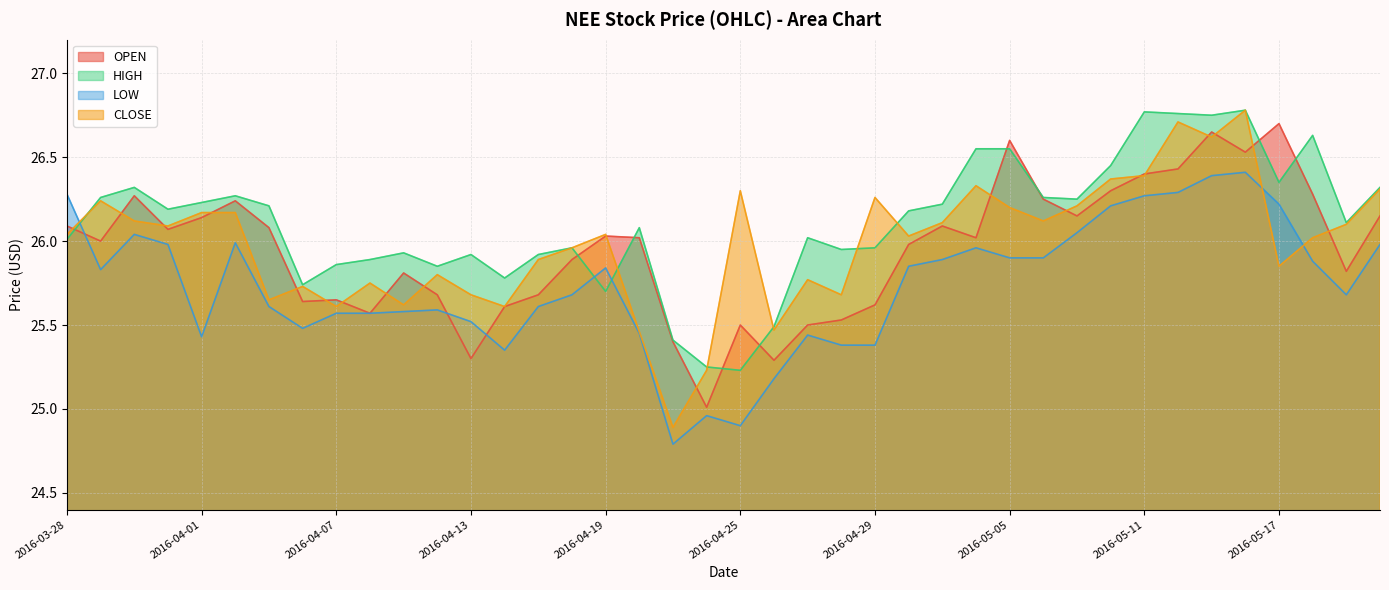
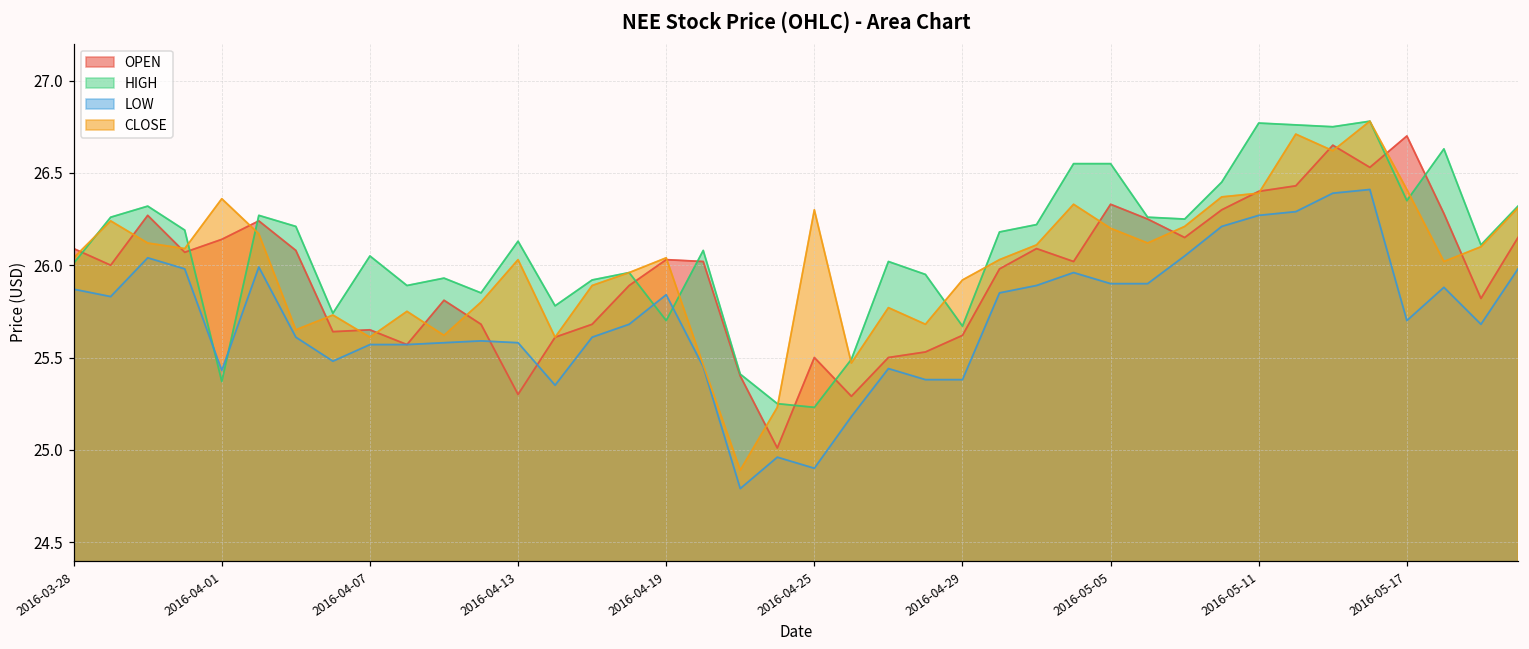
LOW, 2016-03-28: 26.28 -> 25.87
HIGH, 2016-04-01: 26.23 -> 25.37
CLOSE, 2016-04-01: 26.17 -> 26.36
HIGH, 2016-04-07: 25.86 -> 26.05
HIGH, 2016-04-13: 25.92 -> 26.13
LOW, 2016-04-13: 25.52 -> 25.58
CLOSE, 2016-04-13: 25.68 -> 26.03
HIGH, 2016-04-29: 25.96 -> 25.67
CLOSE, 2016-04-29: 26.26 -> 25.92
OPEN, 2016-05-05: 26.60 -> 26.33
LOW, 2016-05-17: 26.22 -> 25.70
CLOSE, 2016-05-17: 25.85 -> 26.41
